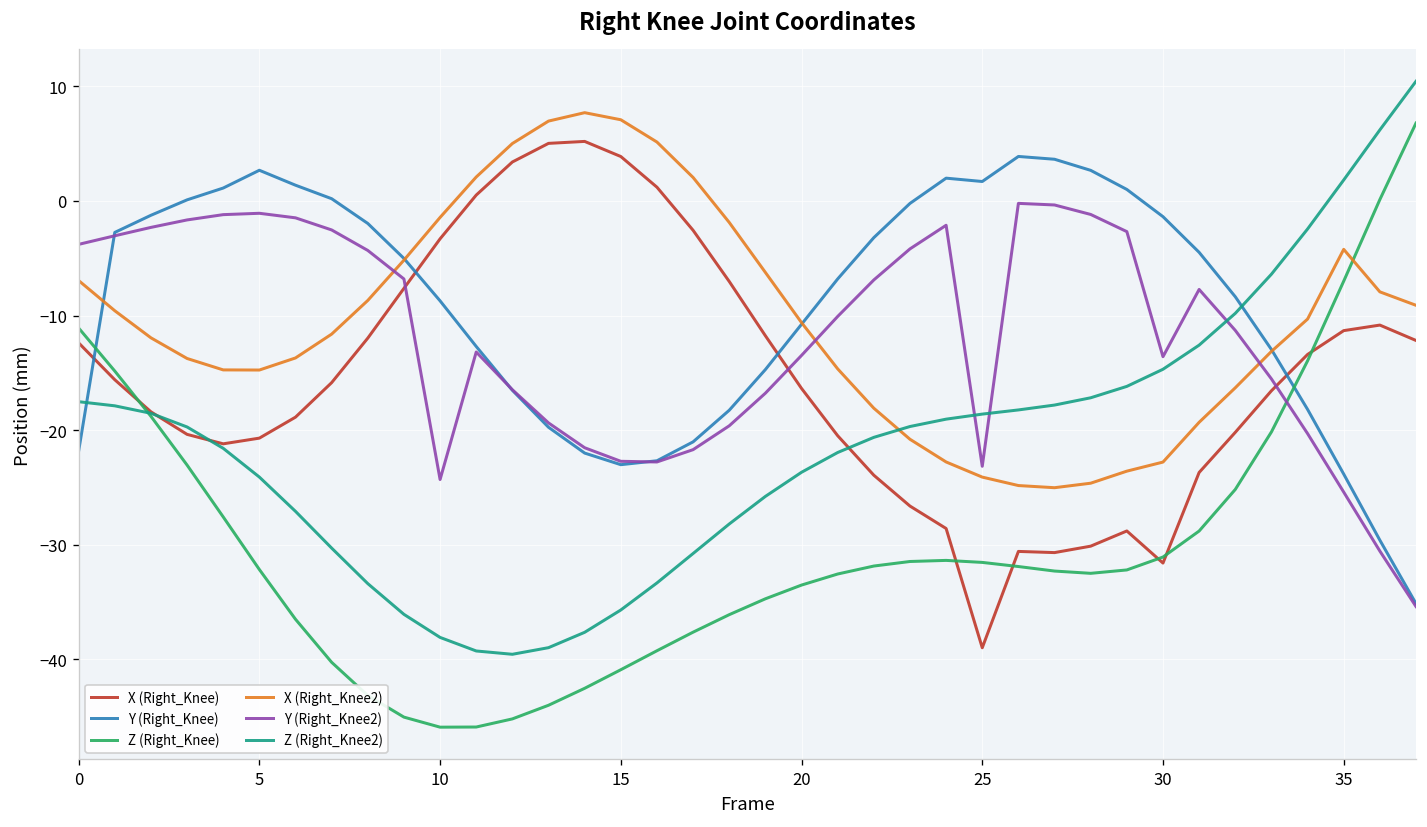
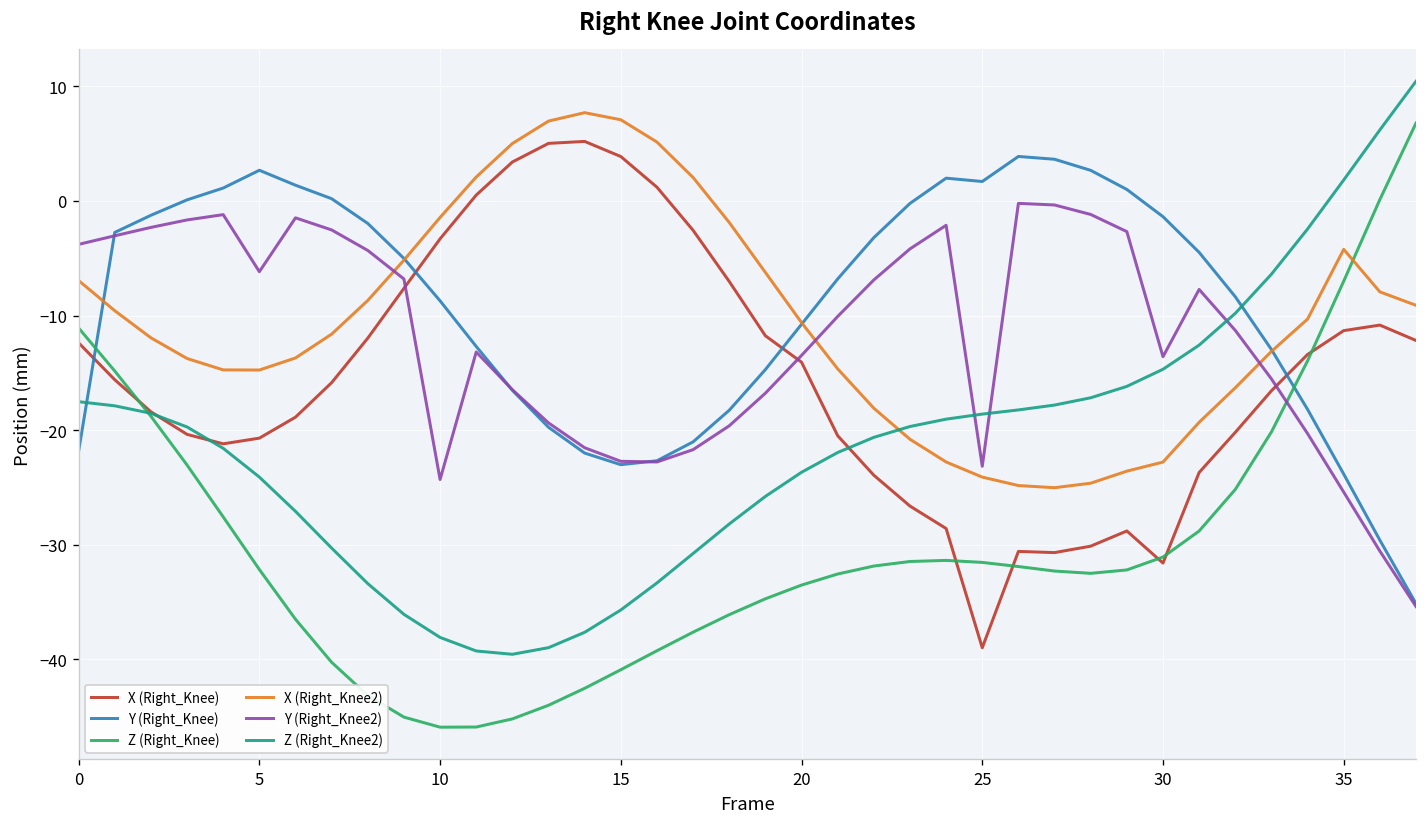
Y (Right_Knee2), 5: -1 -> -6
X (Right_Knee), 20: -16 -> -14
